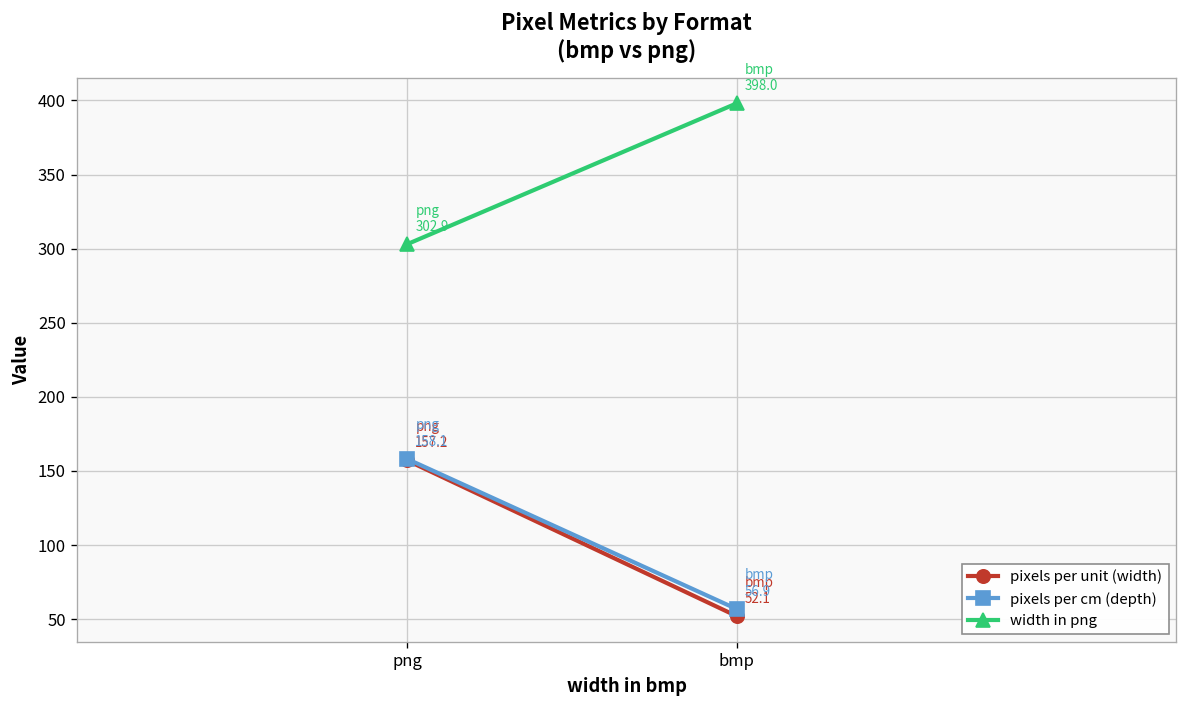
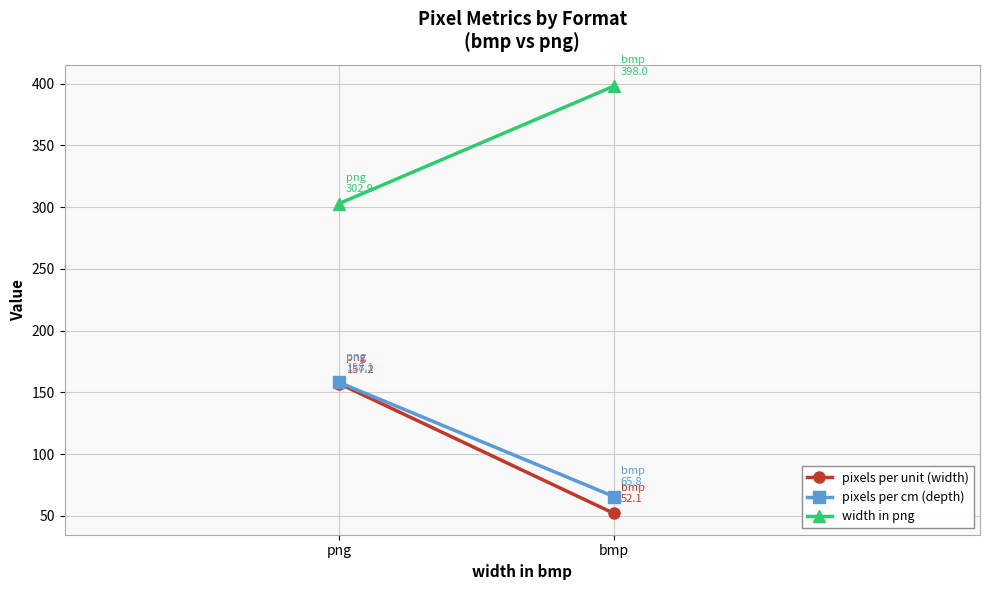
pixels per cm (depth), bmp: 56.9 -> 65.8
